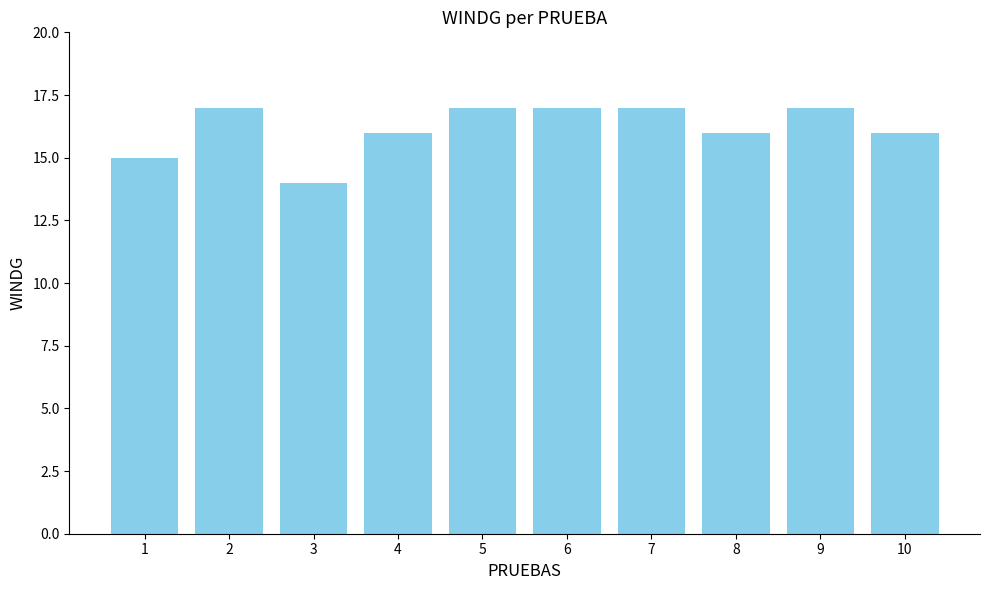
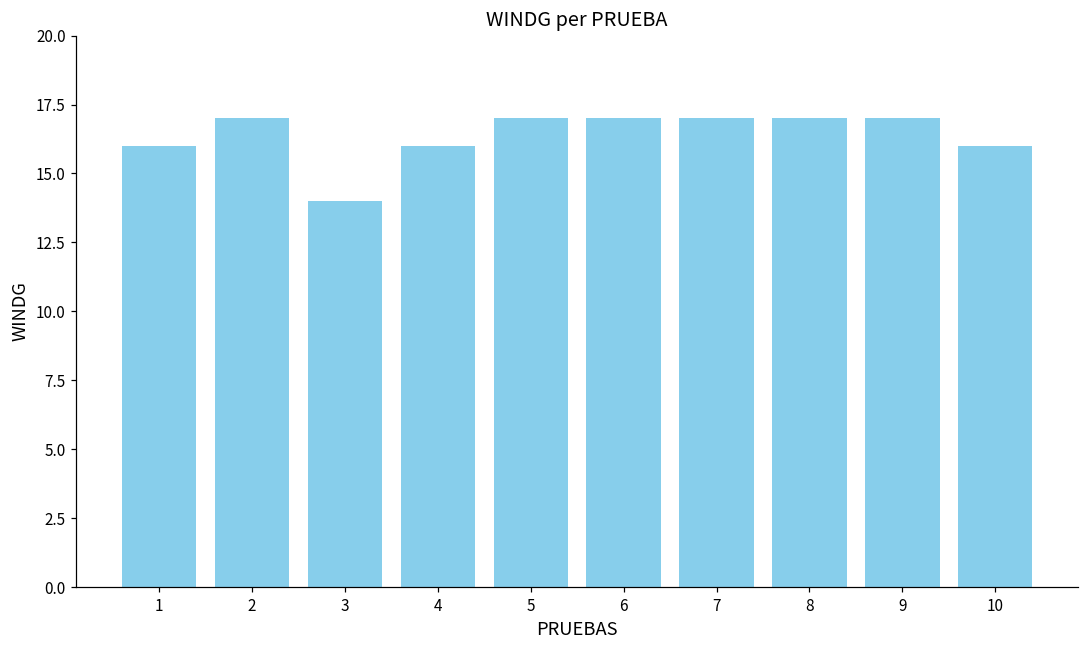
1: 15 -> 16
8: 16 -> 17
